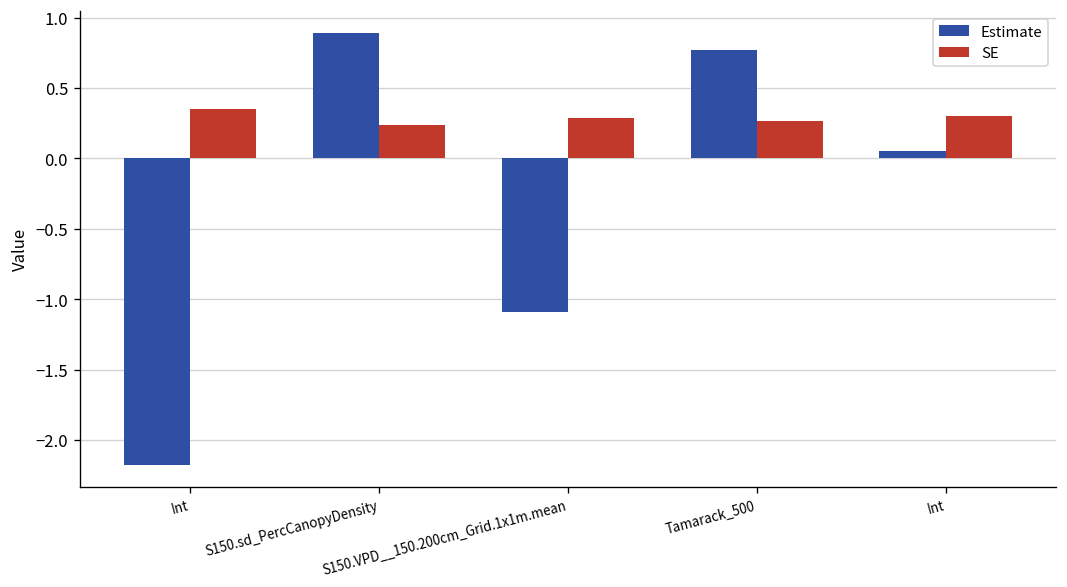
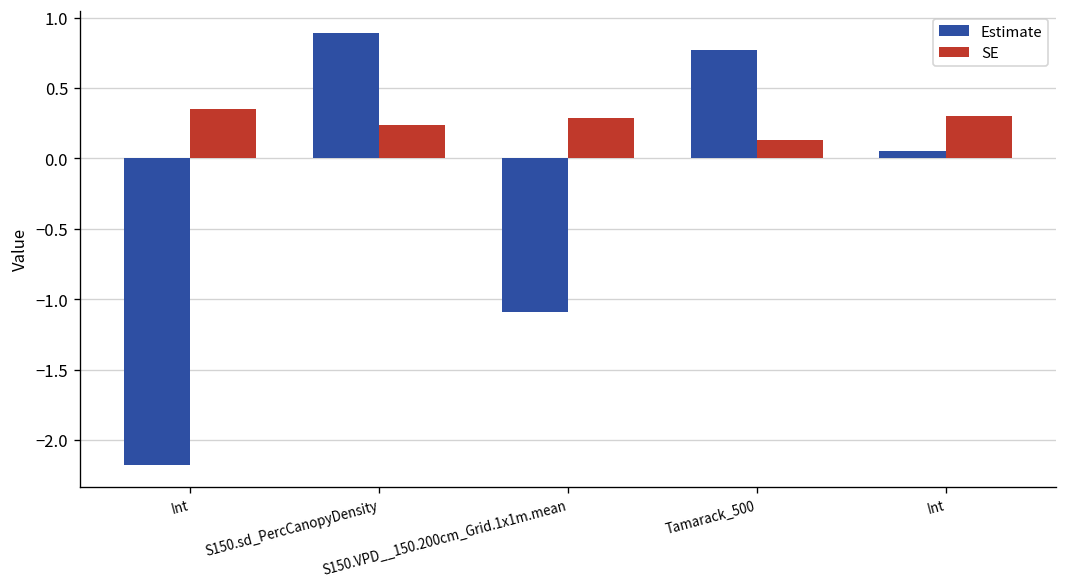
SE, Tamarack_500: 0.27 -> 0.13
